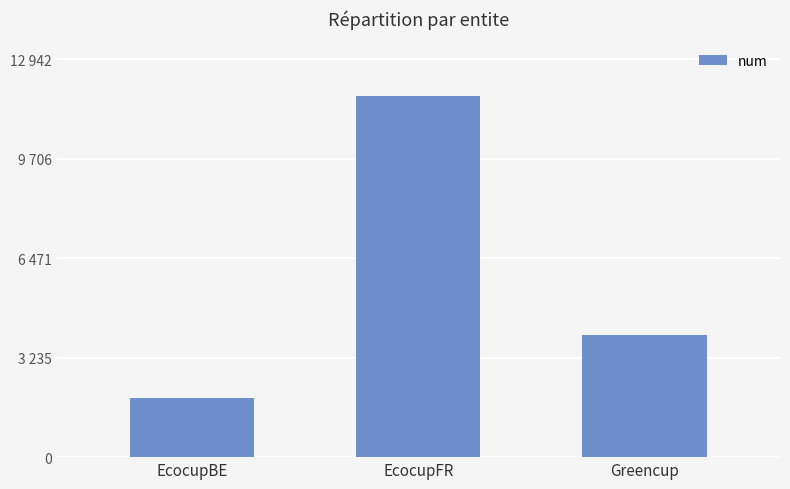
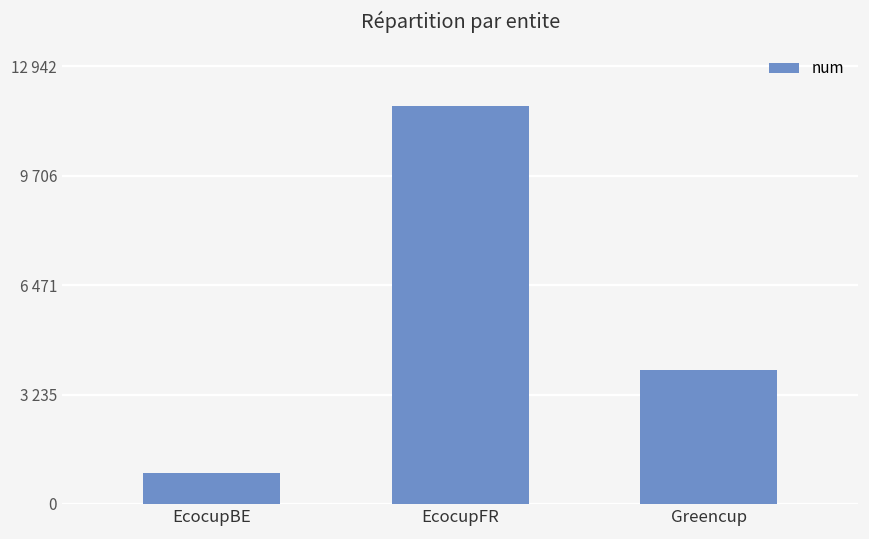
EcocupBE: 1900 -> 900
